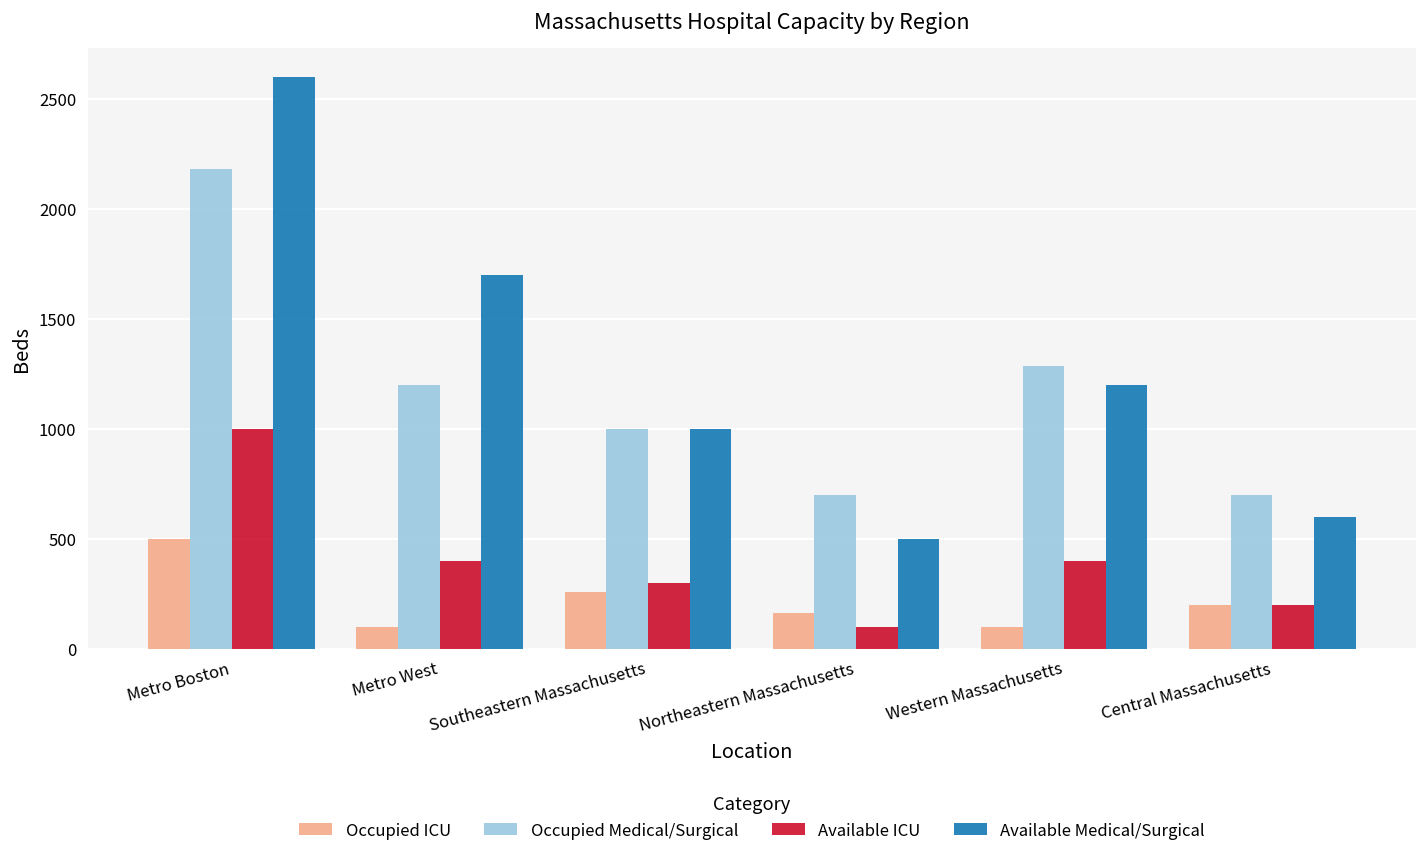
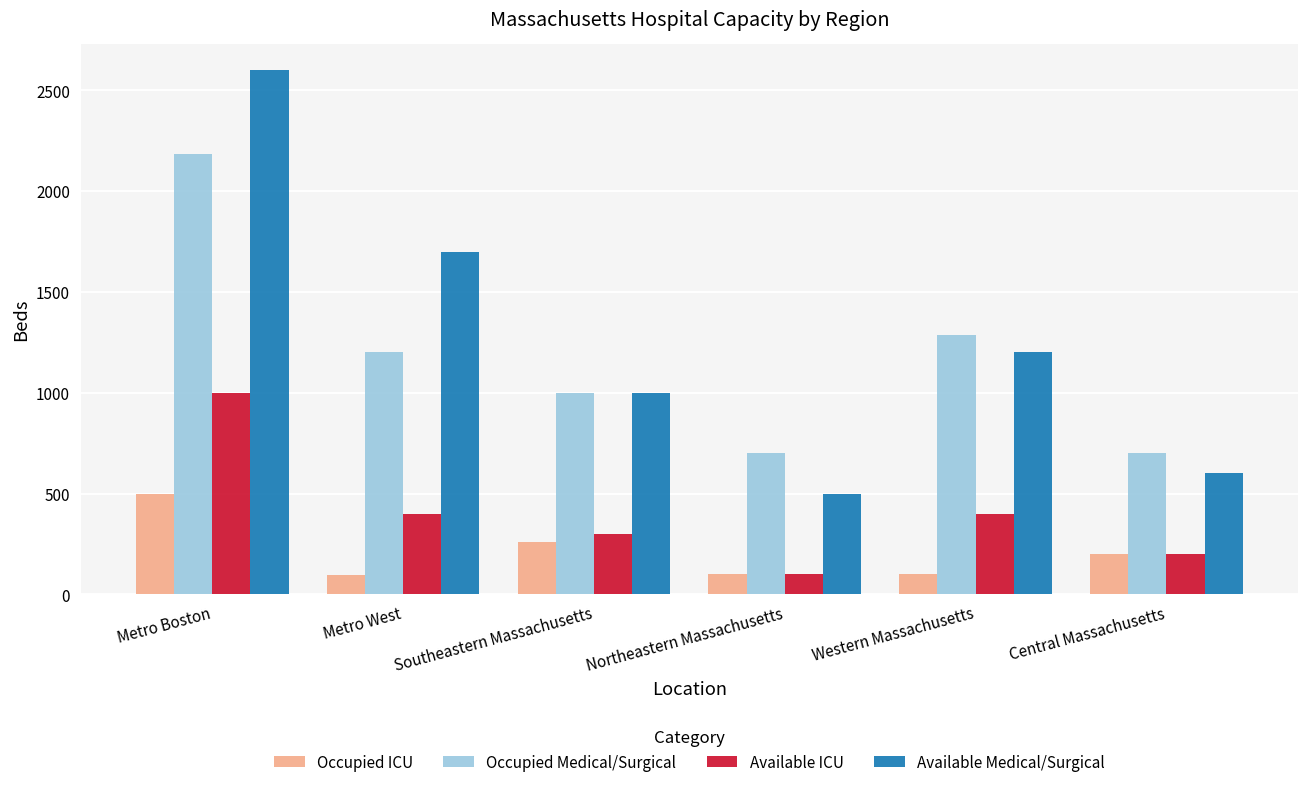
Occupied ICU, Northeastern Massachusetts: 160 -> 100
